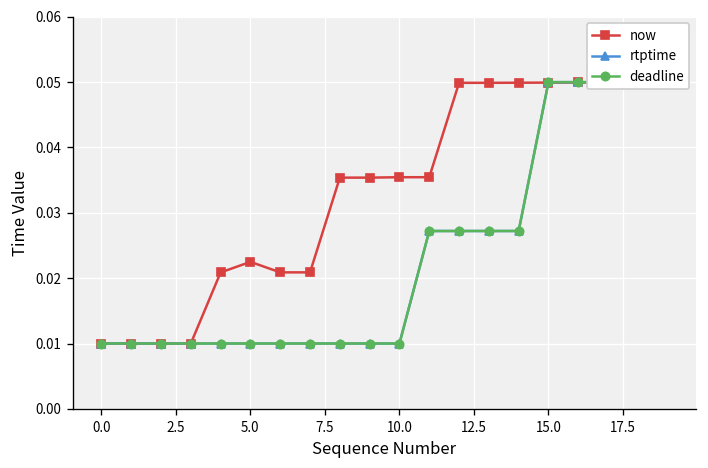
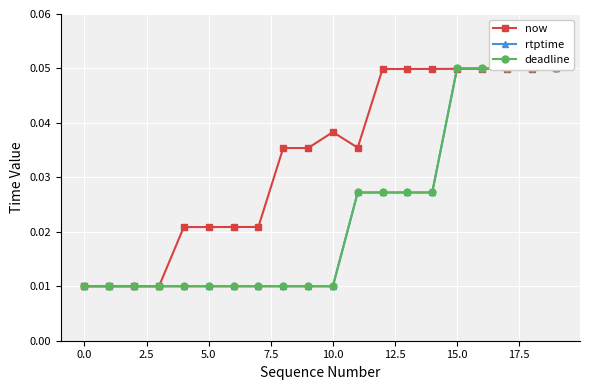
now, 5.0: 0.022 -> 0.021
now, 10.0: 0.035 -> 0.038
